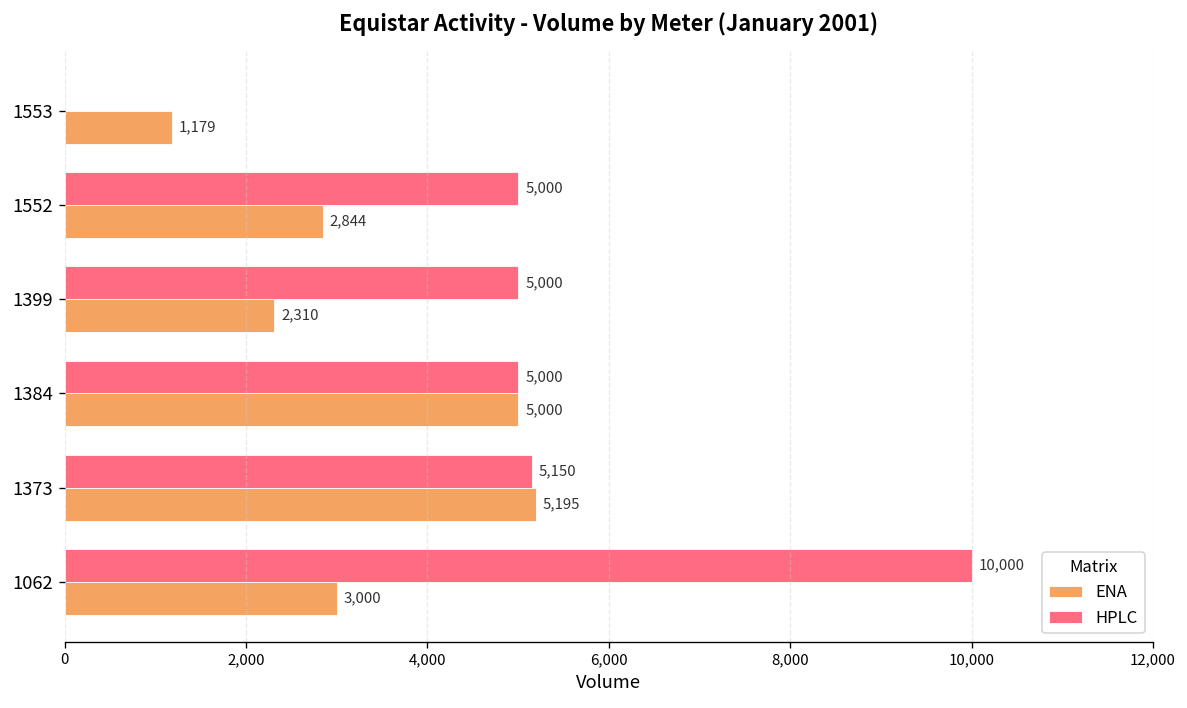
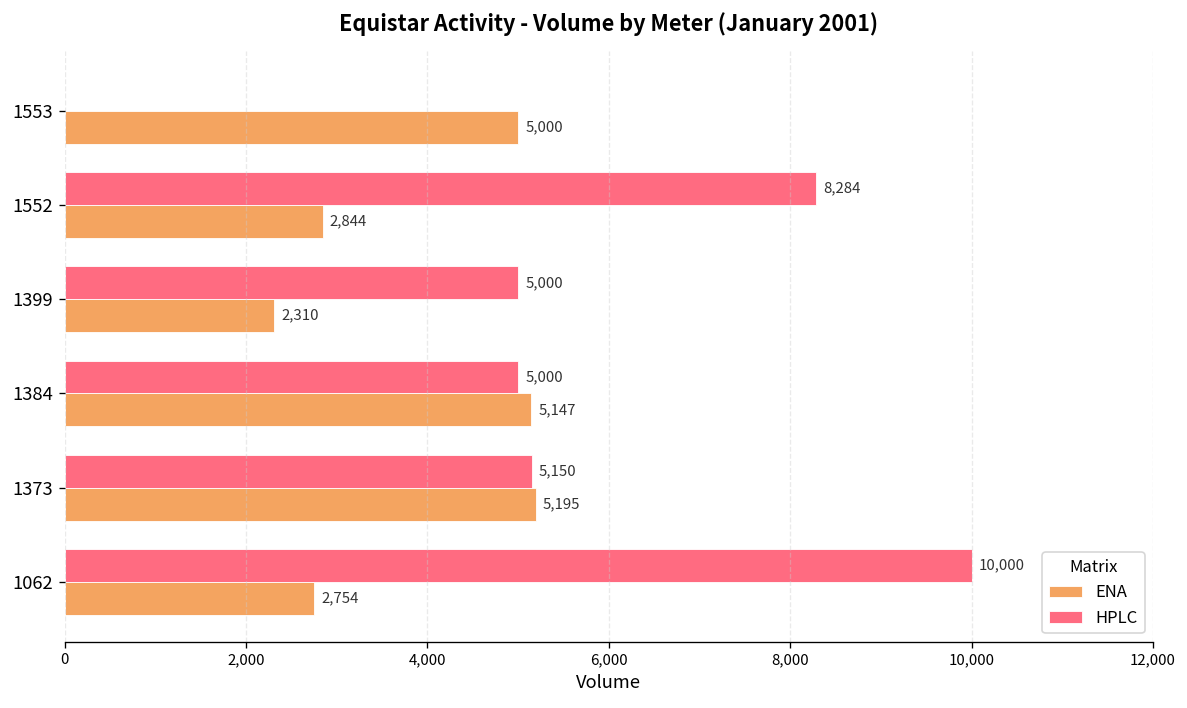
ENA, 1553: 1,179 -> 5,000
HPLC, 1552: 5,000 -> 8,284
ENA, 1384: 5,000 -> 5,147
ENA, 1062: 3,000 -> 2,754
